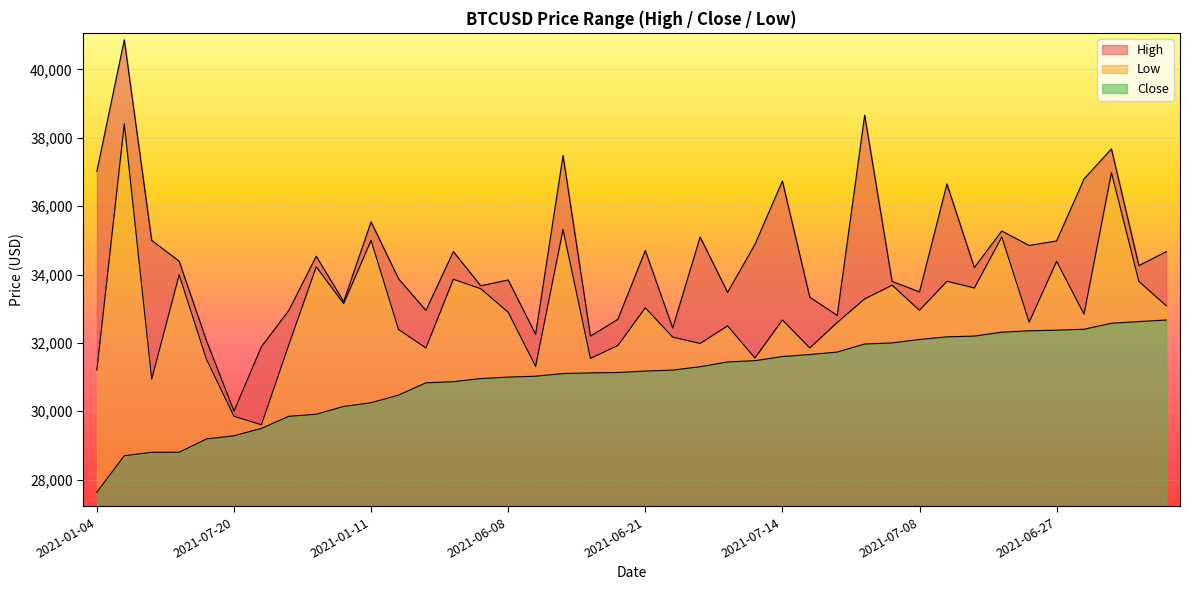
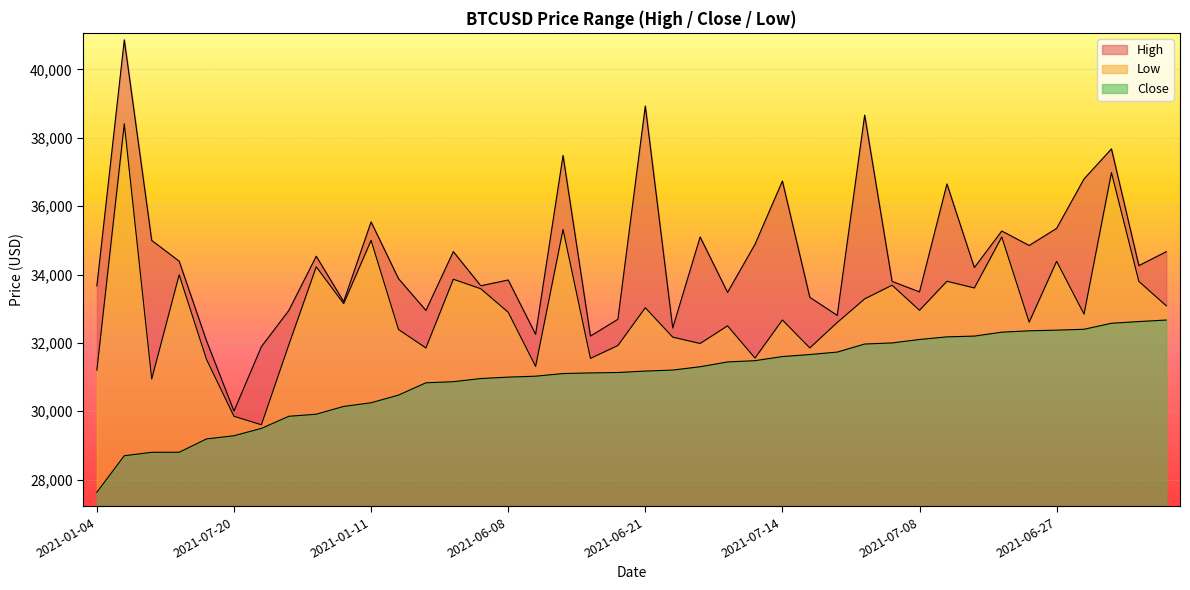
High, 2021-01-04: 37,000 -> 33,700
High, 2021-06-21: 34,700 -> 38,900
High, 2021-06-27: 35,000 -> 35,400
